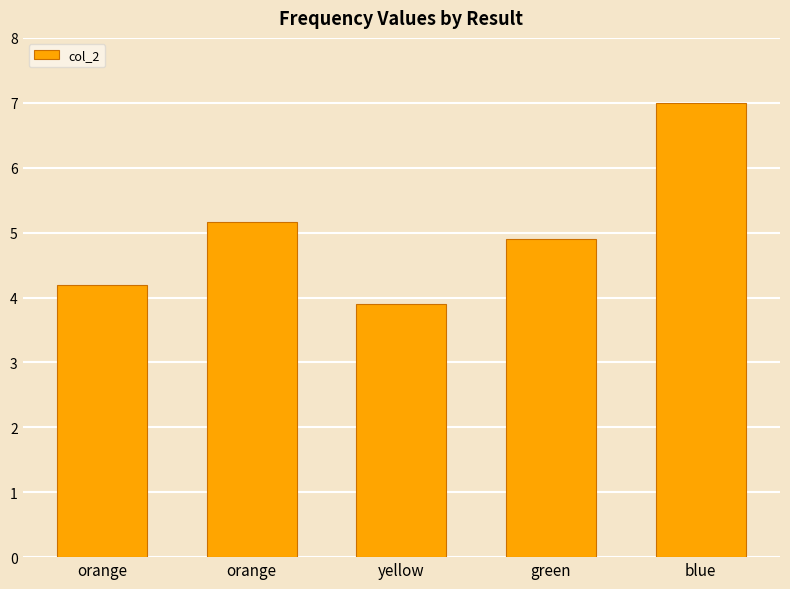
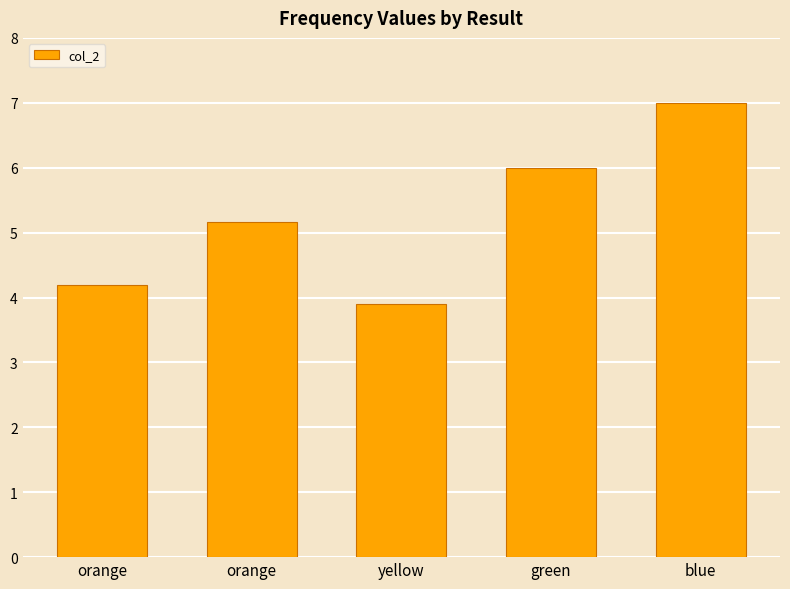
green: 4.9 -> 6.0
